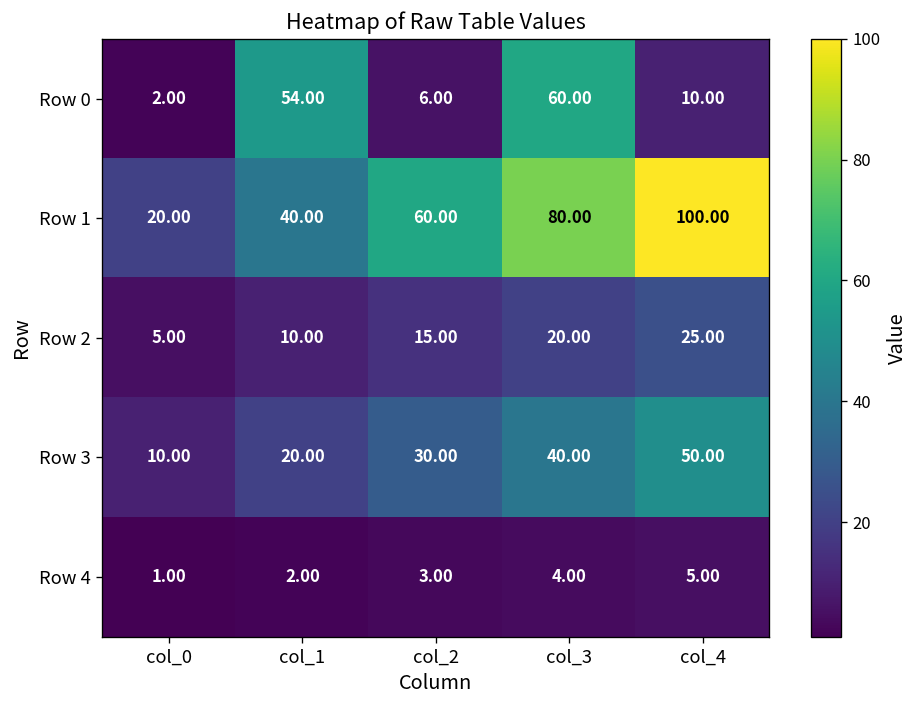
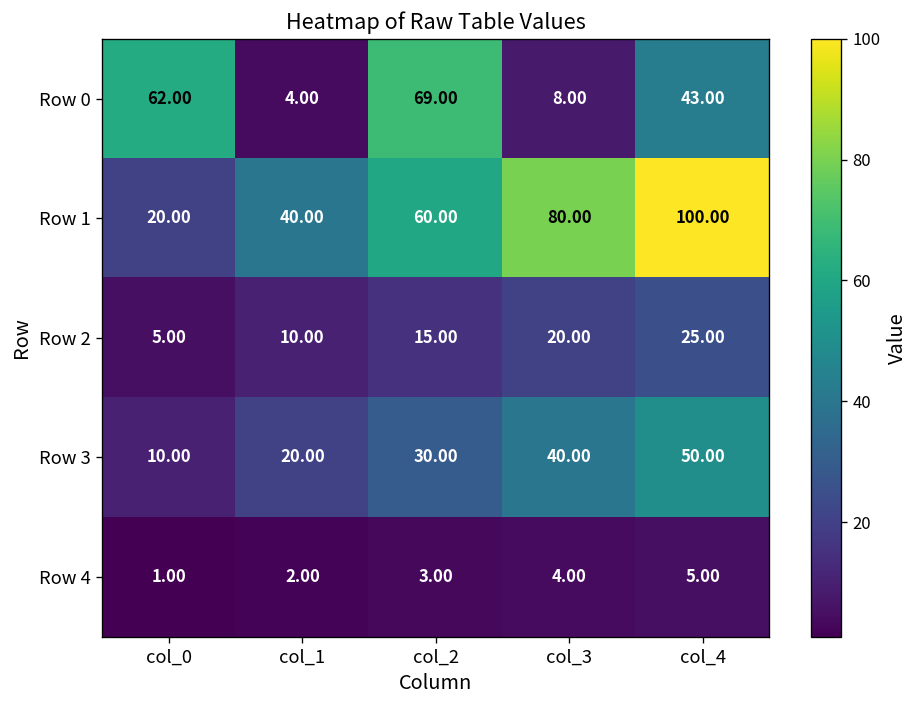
Row 0, col_0: 2.00 -> 62.00
Row 0, col_1: 54.00 -> 4.00
Row 0, col_2: 6.00 -> 69.00
Row 0, col_3: 60.00 -> 8.00
Row 0, col_4: 10.00 -> 43.00
